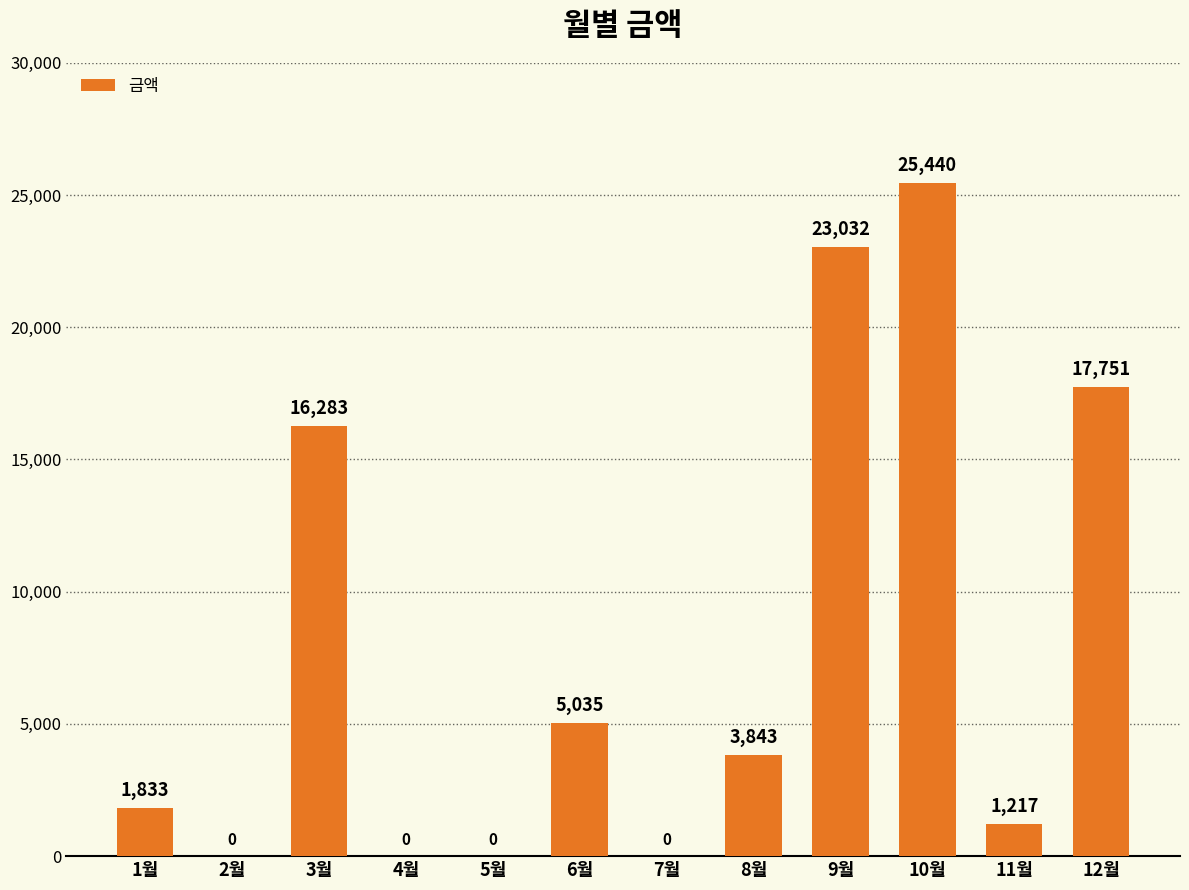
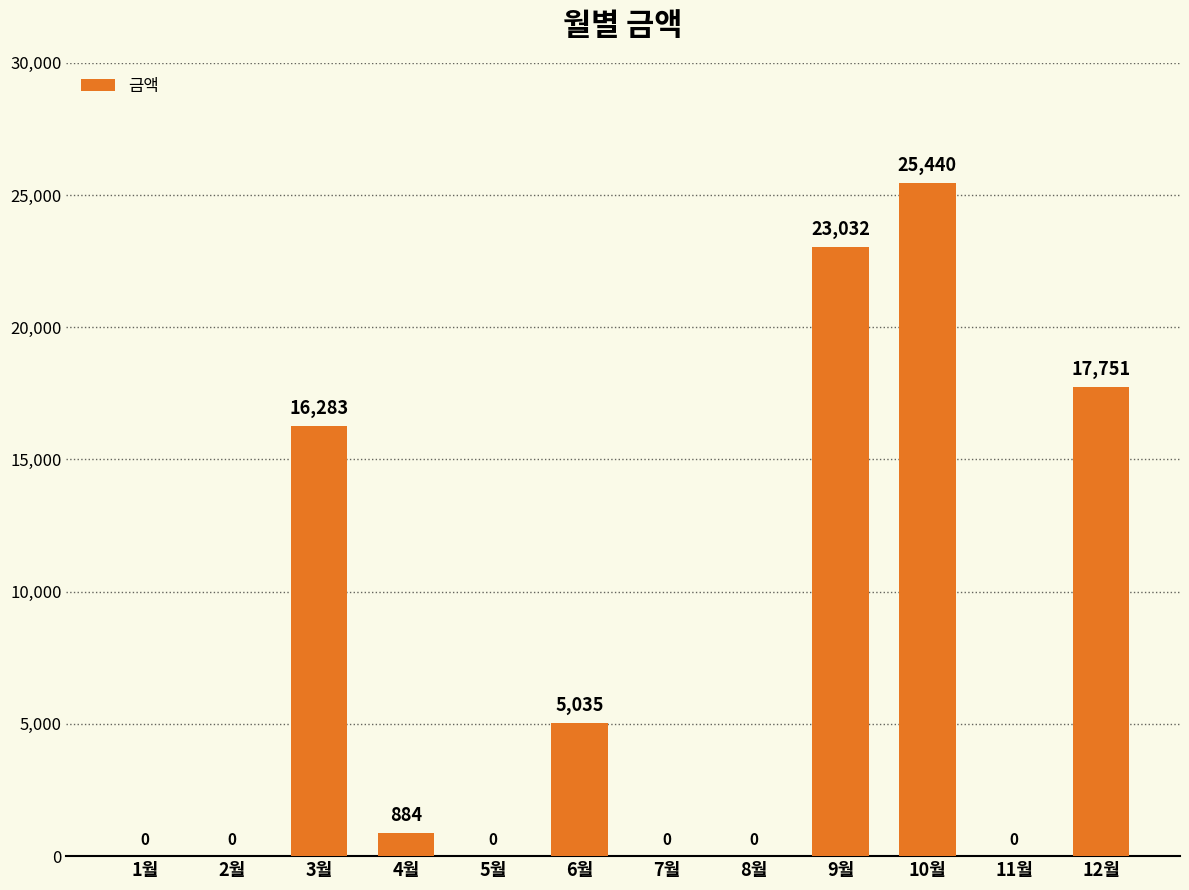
1월: 1,833 -> 0
4월: 0 -> 884
8월: 3,843 -> 0
11월: 1,217 -> 0
